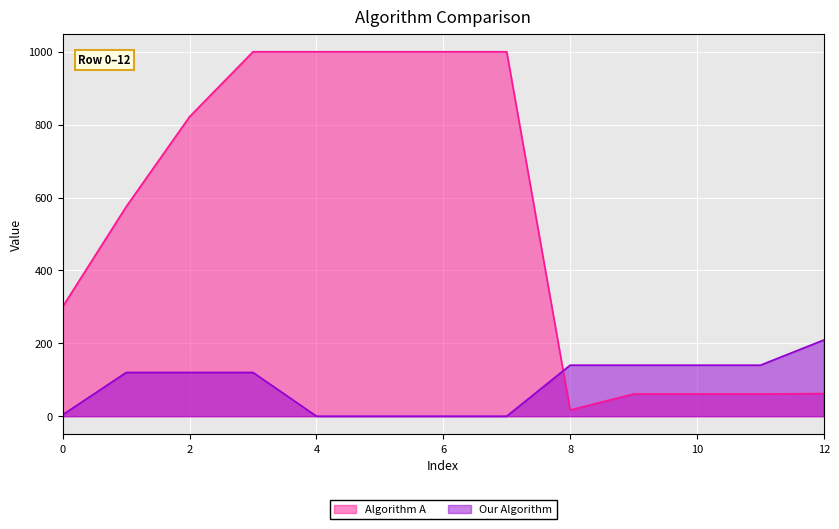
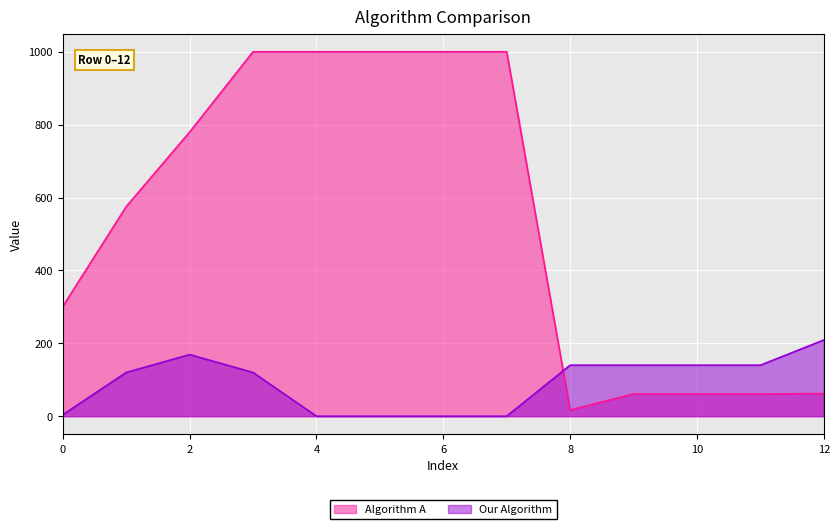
Algorithm A, 2: 820 -> 780
Our Algorithm, 2: 120 -> 170
